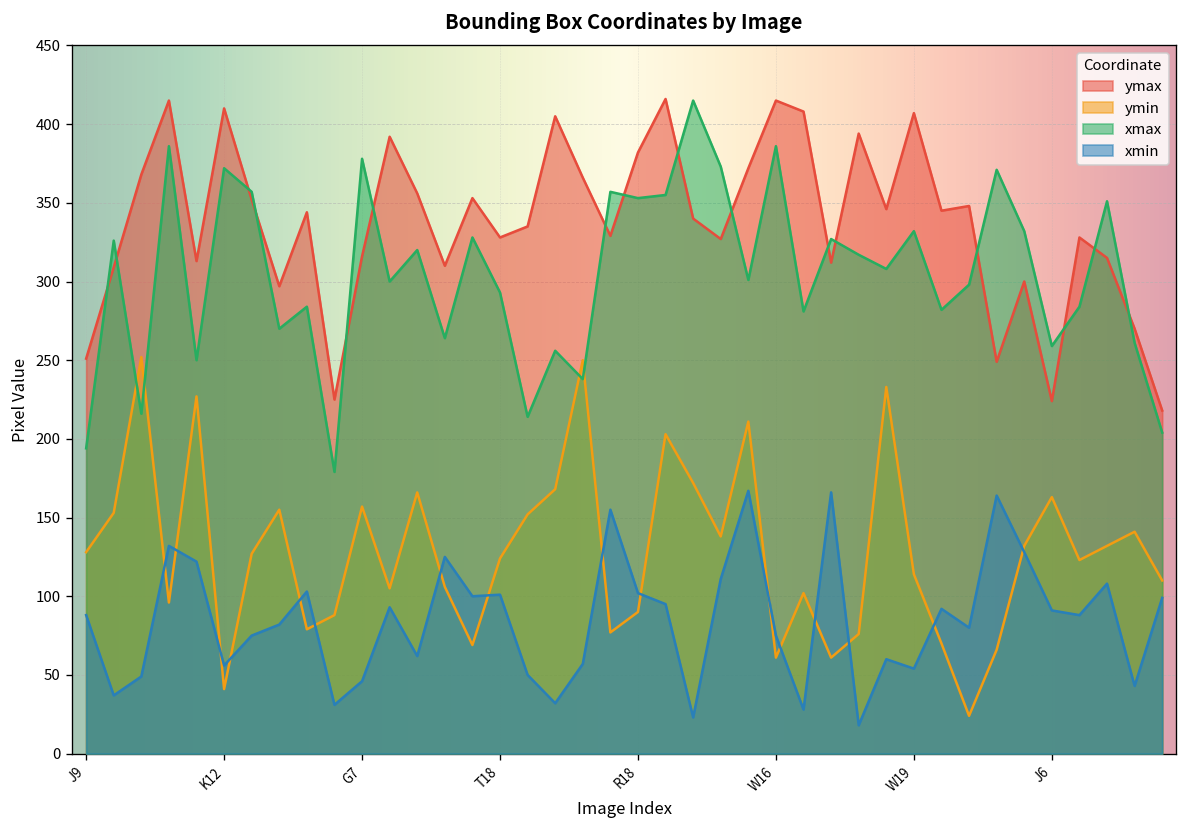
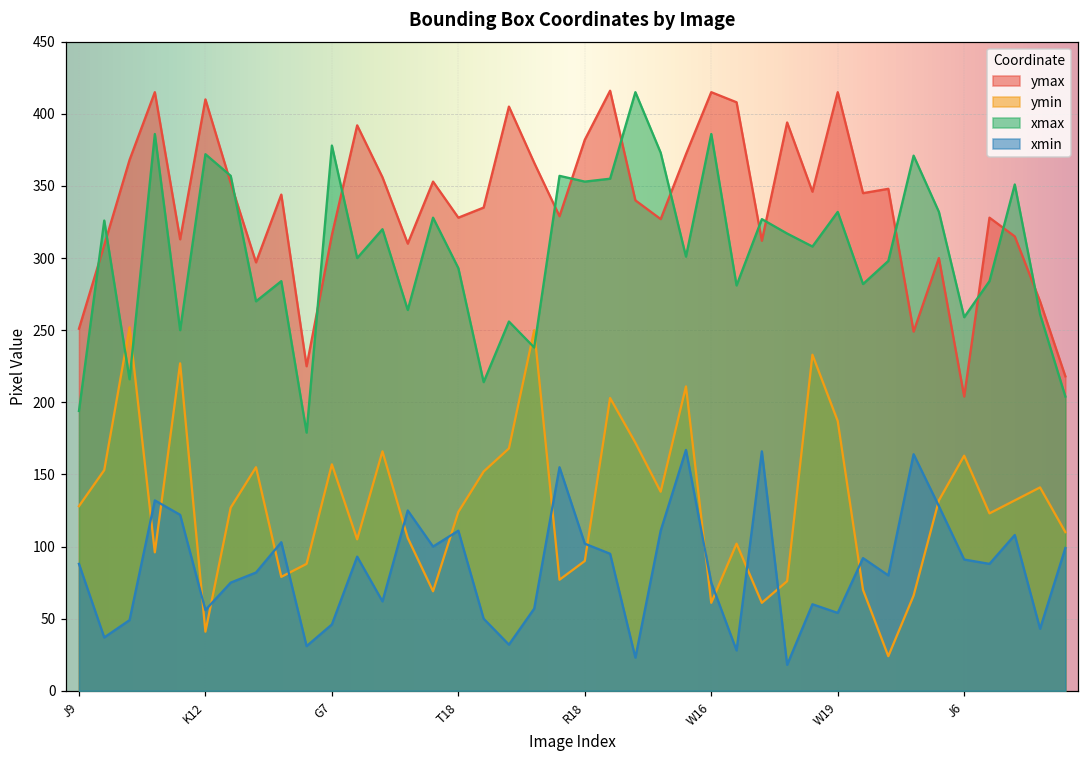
xmin, T18: 101 -> 111
ymax, W19: 407 -> 415
ymin, W19: 114 -> 187
ymax, J6: 224 -> 204
